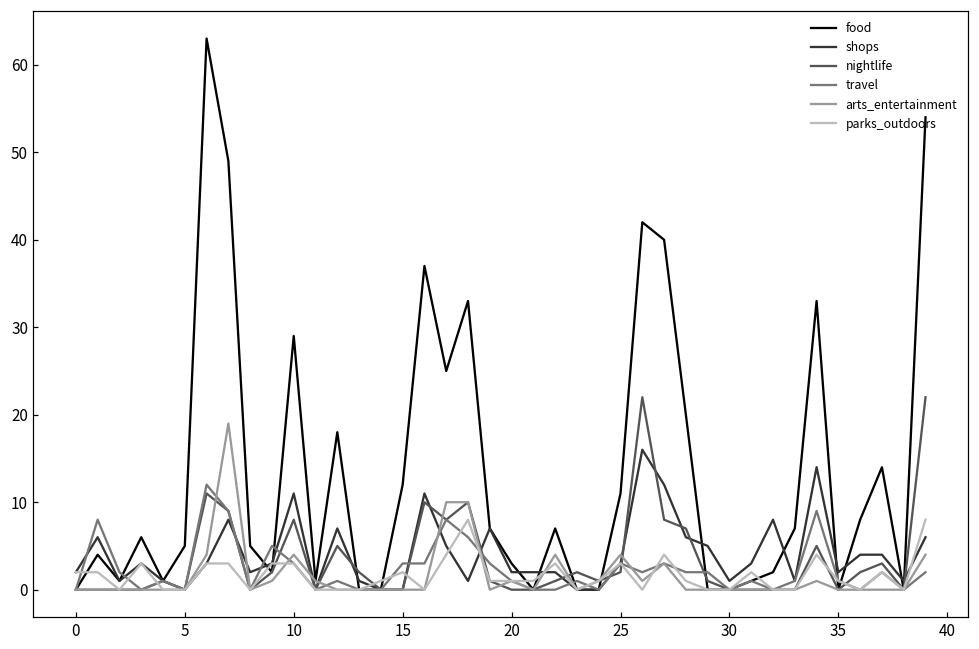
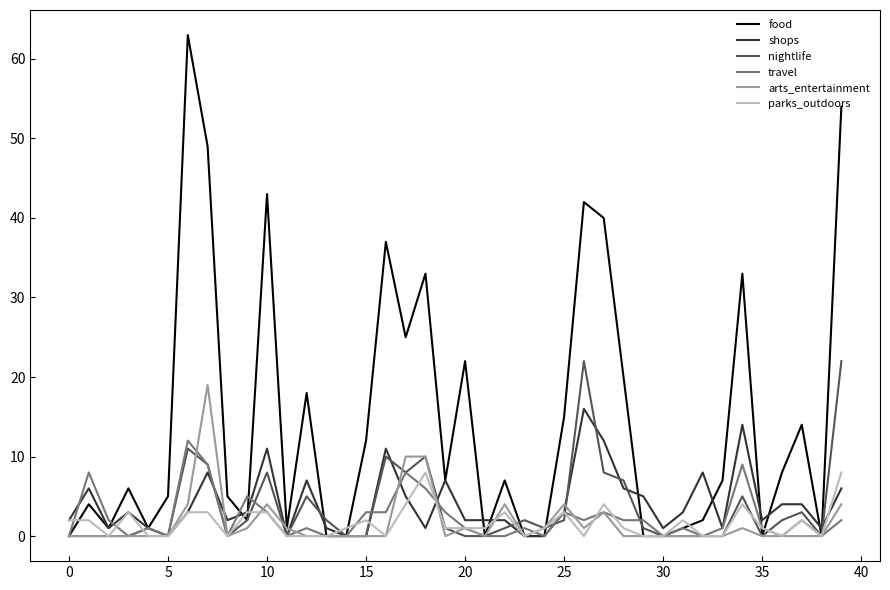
food, 10: 29 -> 43
food, 20: 3 -> 22
food, 25: 11 -> 15
